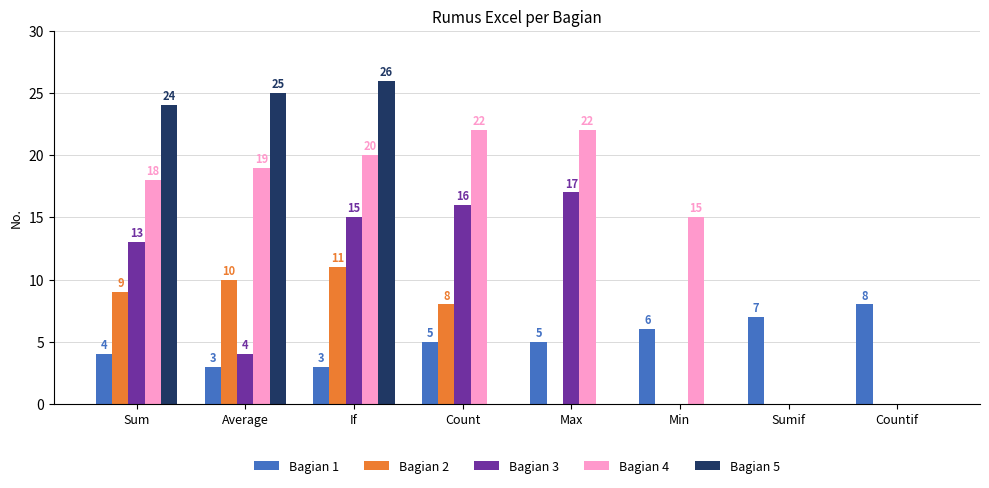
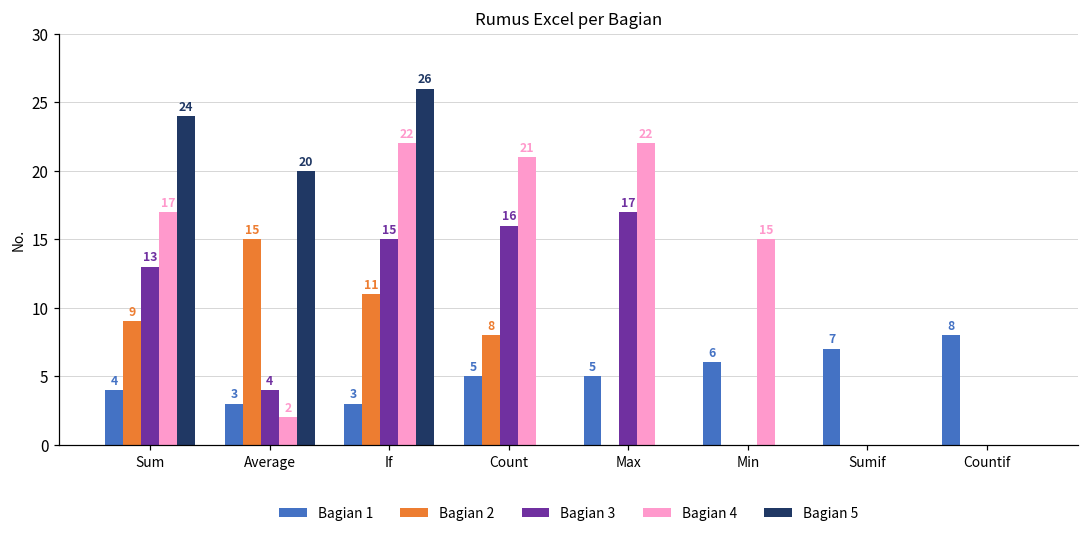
Bagian 4, Sum: 18 -> 17
Bagian 2, Average: 10 -> 15
Bagian 4, Average: 19 -> 2
Bagian 5, Average: 25 -> 20
Bagian 4, If: 20 -> 22
Bagian 4, Count: 22 -> 21
